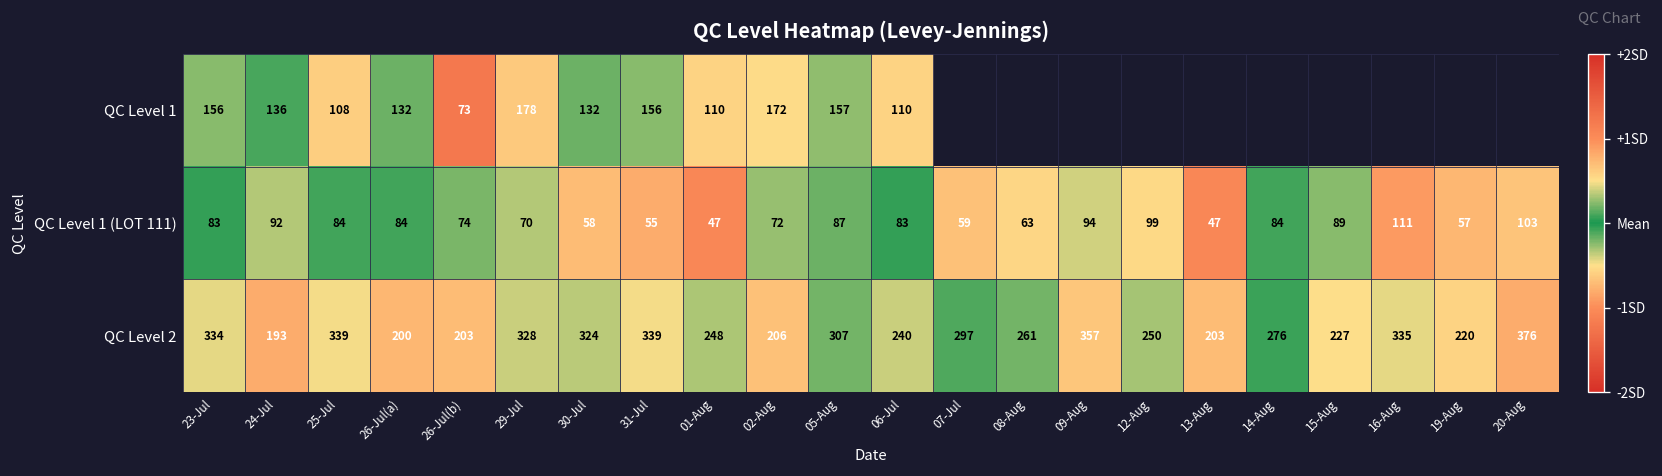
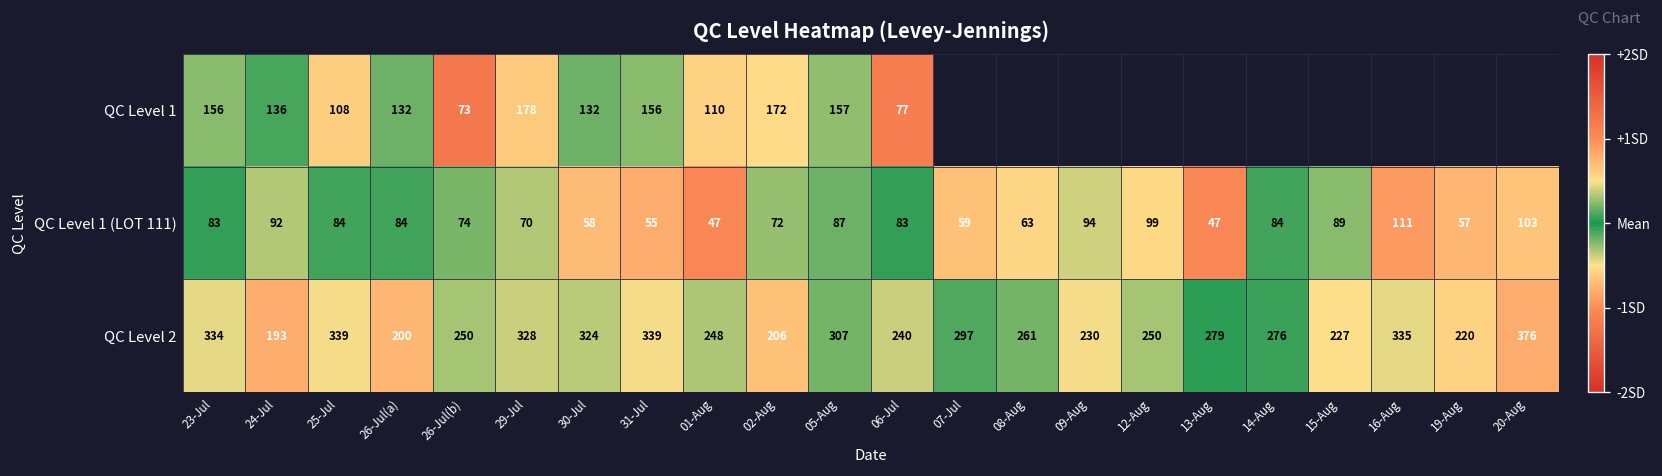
QC Level 1, 06-Jul: 110 -> 77
QC Level 2, 26-Jul(b): 203 -> 250
QC Level 2, 09-Aug: 357 -> 230
QC Level 2, 13-Aug: 203 -> 279
